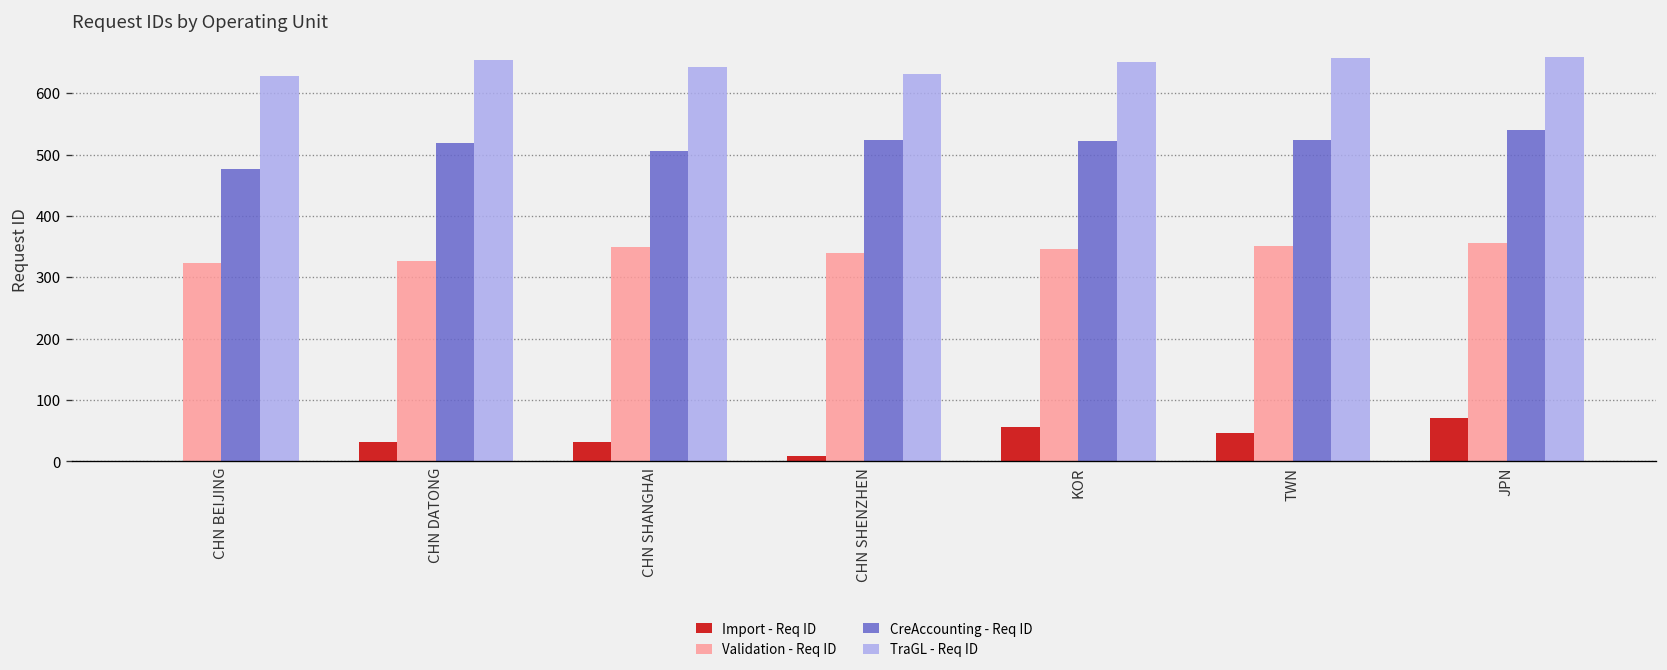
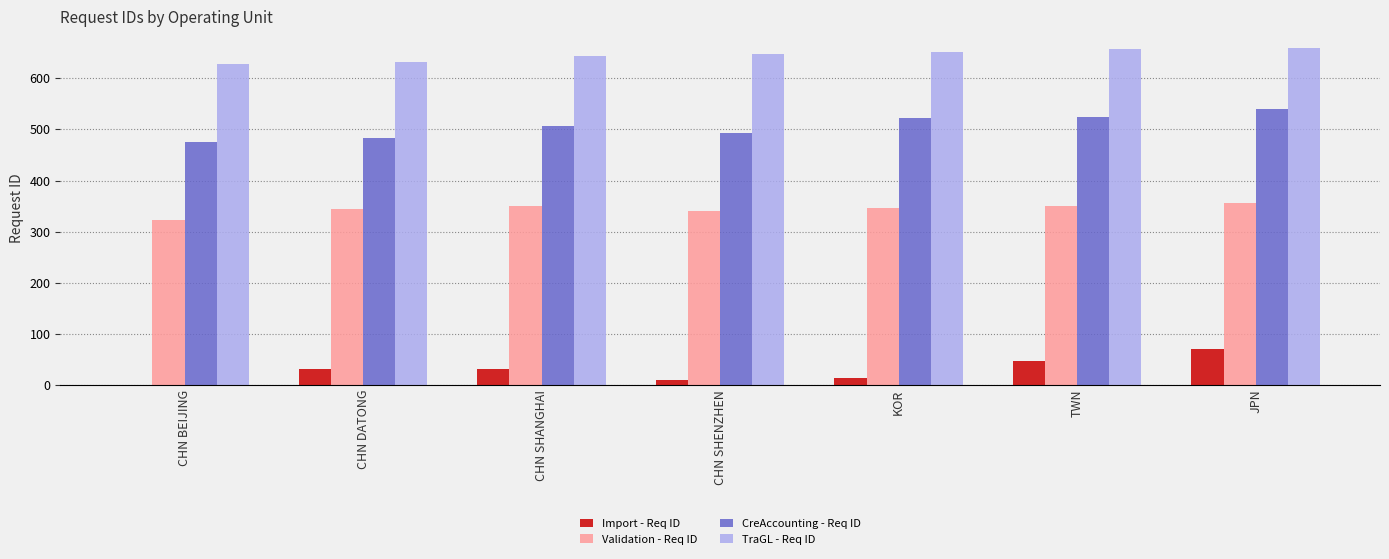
Validation - Req ID, CHN DATONG: 330 -> 350
CreAccounting - Req ID, CHN DATONG: 520 -> 480
TraGL - Req ID, CHN DATONG: 650 -> 630
CreAccounting - Req ID, CHN SHENZHEN: 520 -> 490
TraGL - Req ID, CHN SHENZHEN: 630 -> 650
Import - Req ID, KOR: 60 -> 10
